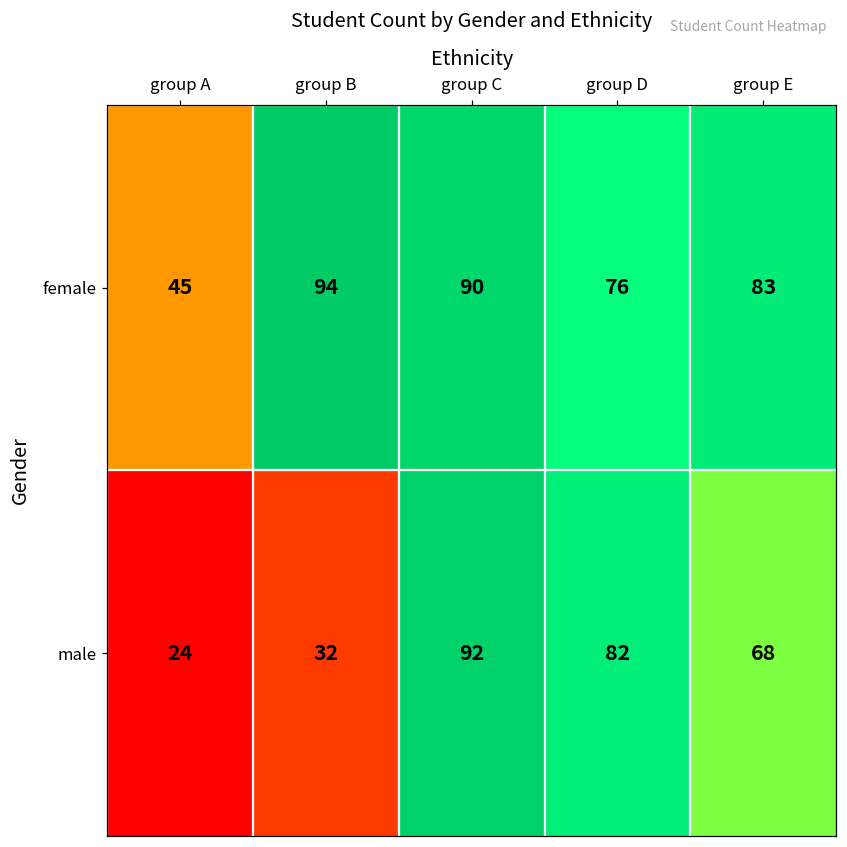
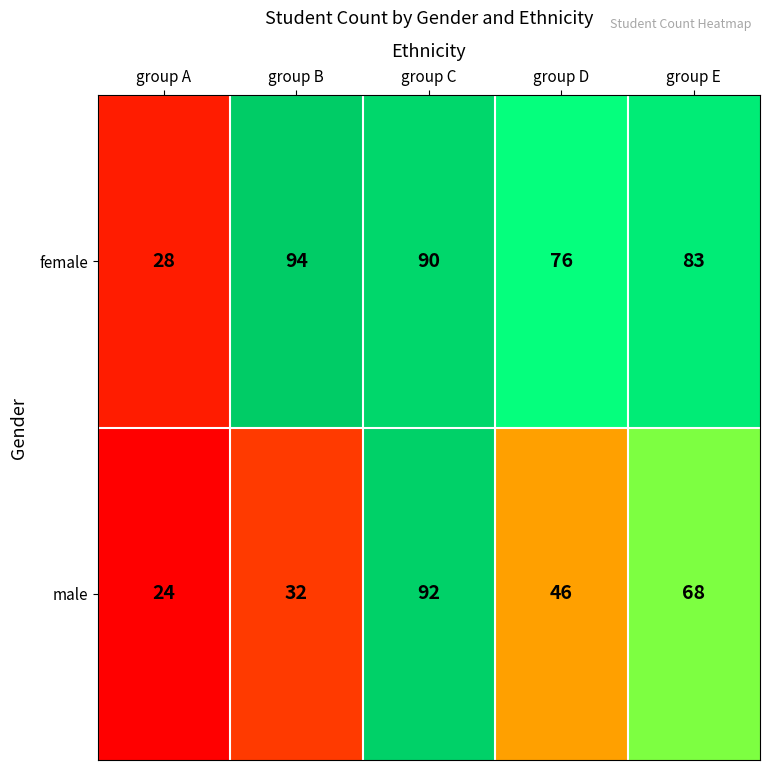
female, group A: 45 -> 28
male, group D: 82 -> 46
